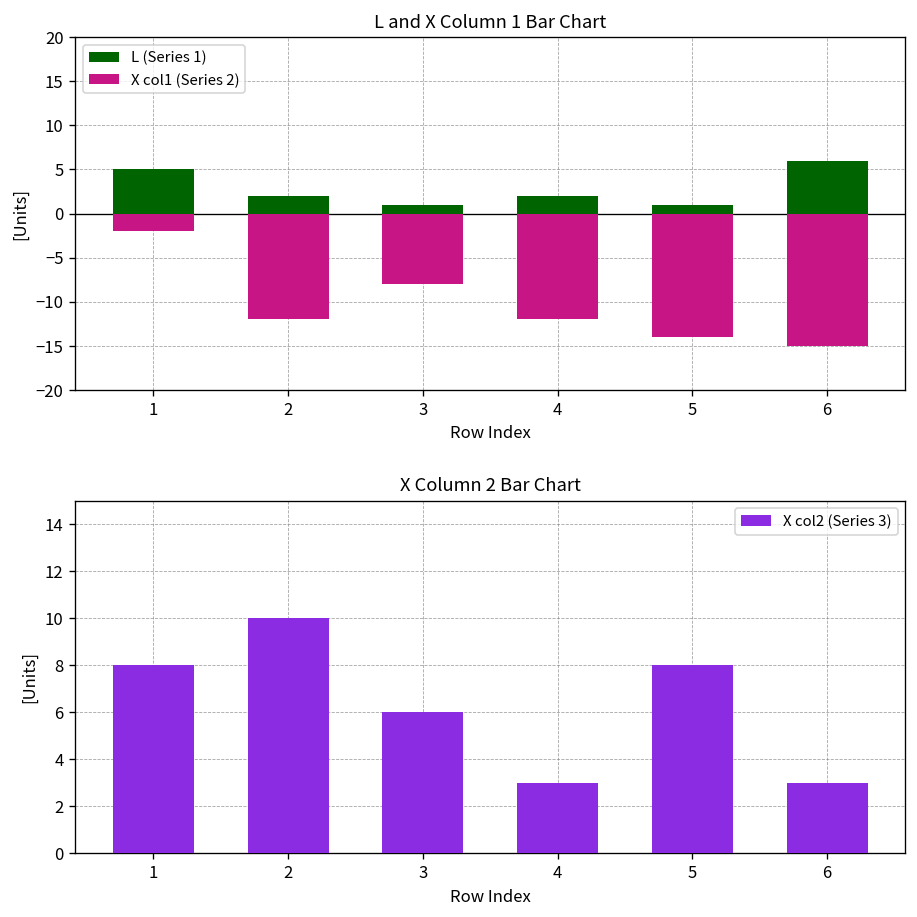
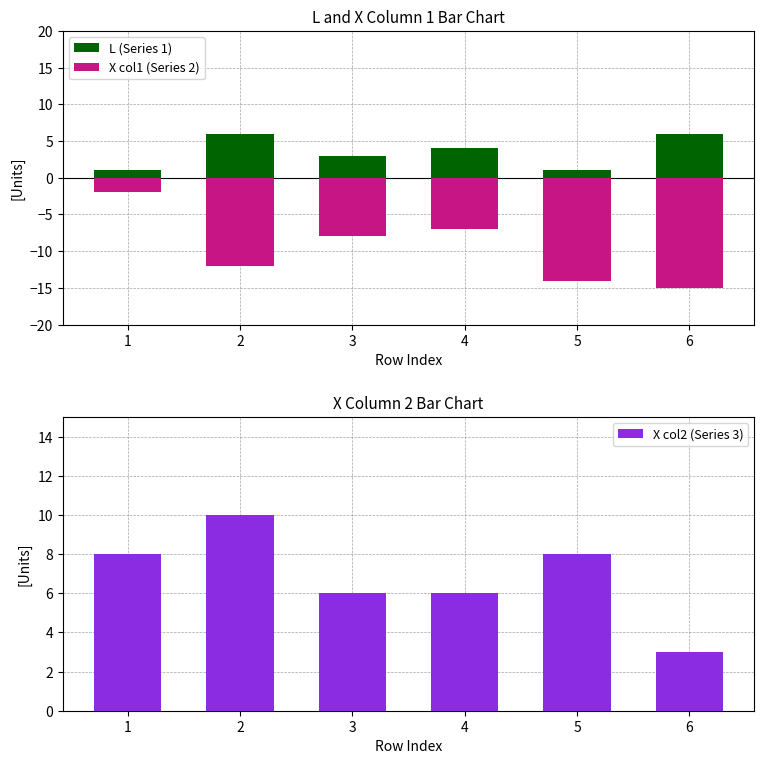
L and X Column 1 Bar Chart, L (Series 1), 1: 5 -> 1
L and X Column 1 Bar Chart, L (Series 1), 2: 2 -> 6
L and X Column 1 Bar Chart, L (Series 1), 3: 1 -> 3
L and X Column 1 Bar Chart, L (Series 1), 4: 2 -> 4
L and X Column 1 Bar Chart, X col1 (Series 2), 4: -12 -> -7
X Column 2 Bar Chart, 4: 3 -> 6
